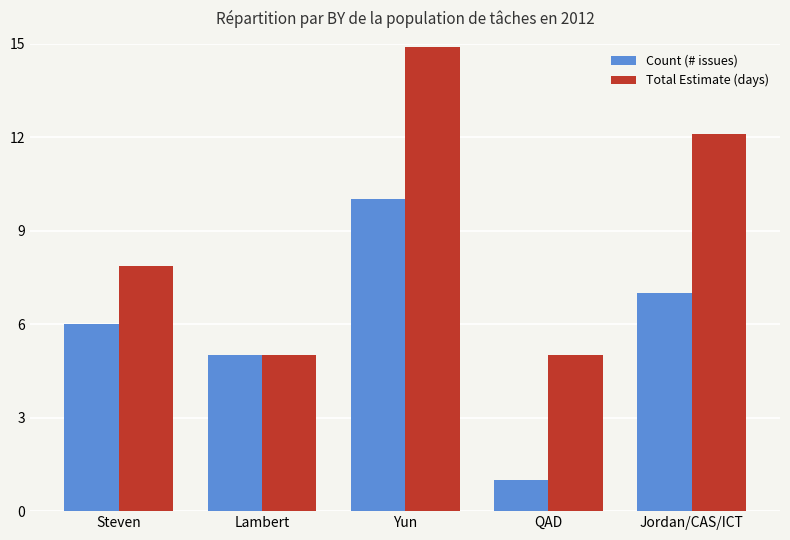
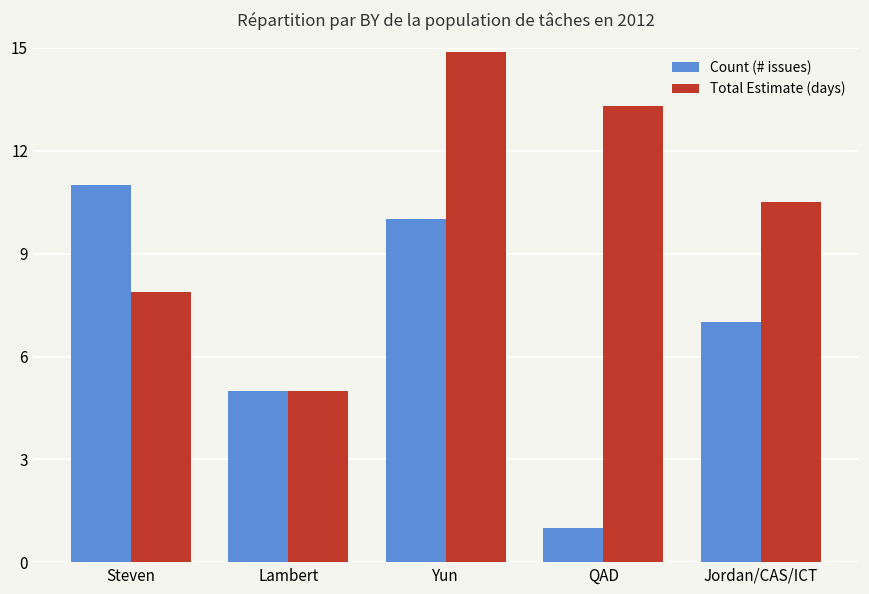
Count (# issues), Steven: 6 -> 11
Total Estimate (days), QAD: 5.0 -> 13.3
Total Estimate (days), Jordan/CAS/ICT: 12.1 -> 10.5
